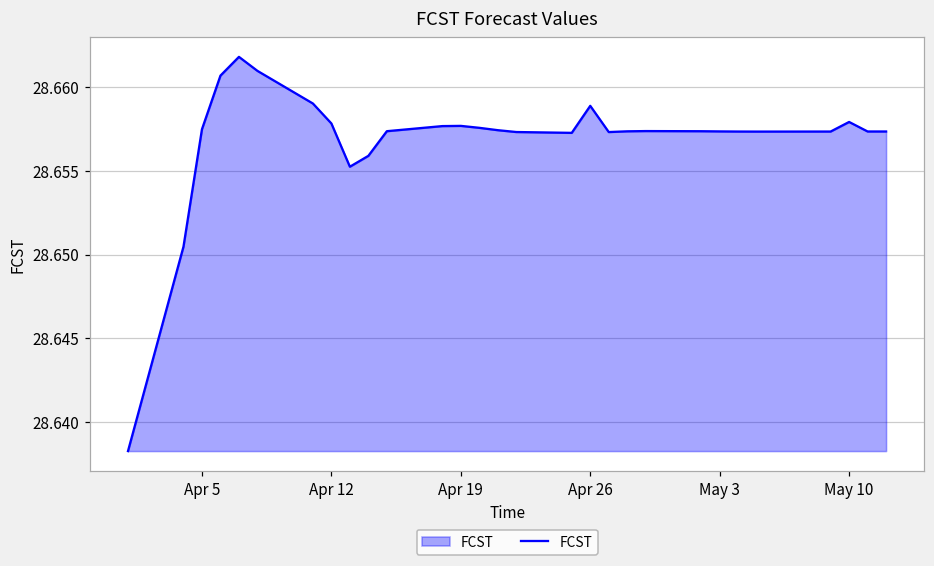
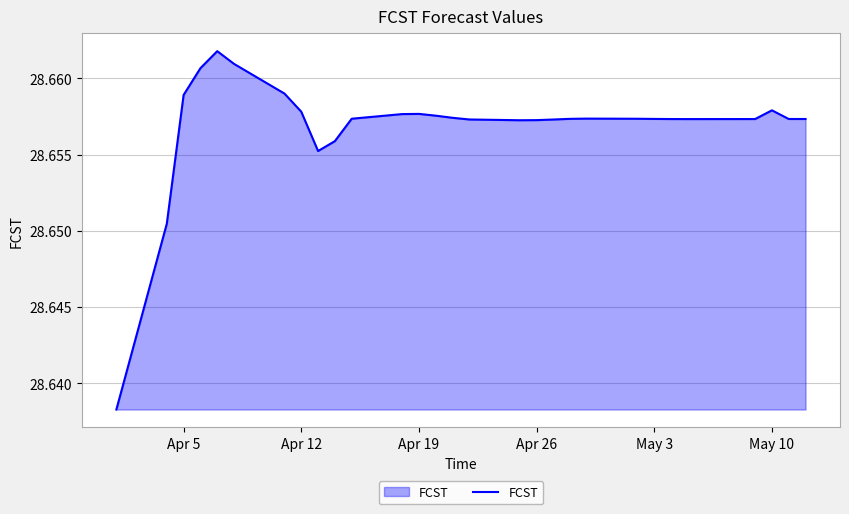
Apr 5: 28.6575 -> 28.6589
Apr 26: 28.6589 -> 28.6573
